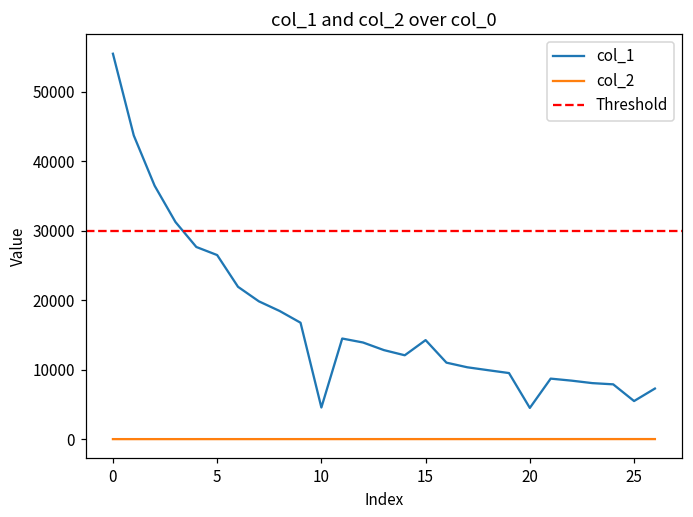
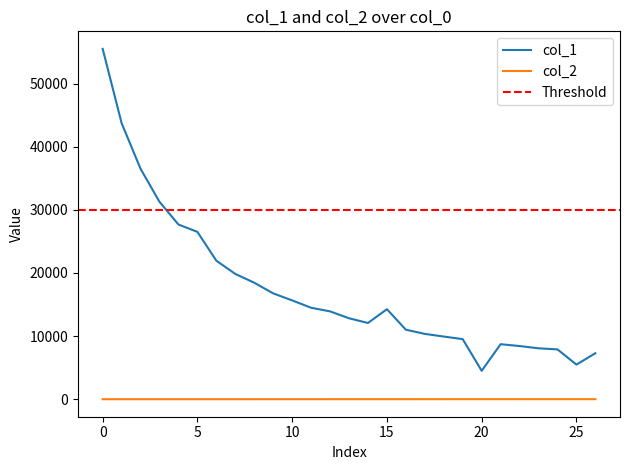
col_1, 10: 5000 -> 16000
